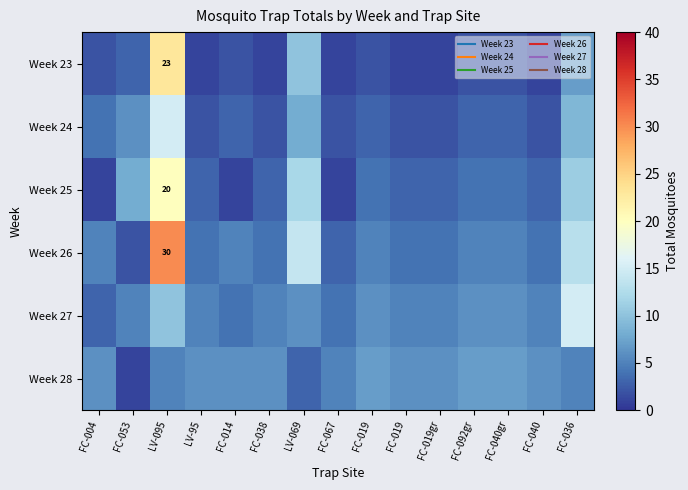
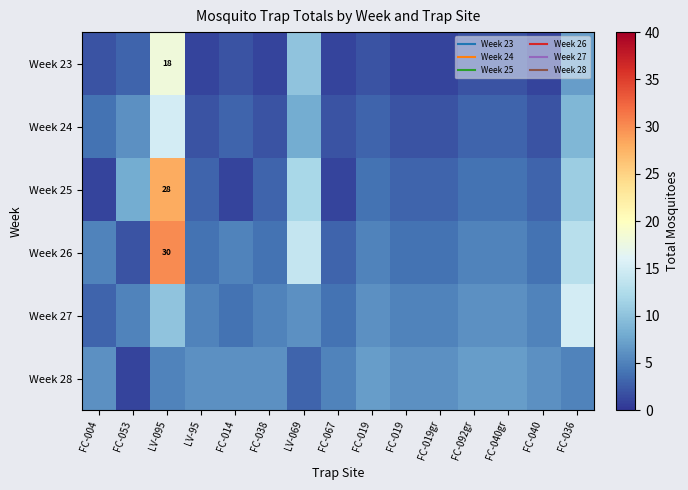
Week 23, LV-095: 23 -> 18
Week 25, LV-095: 20 -> 28
